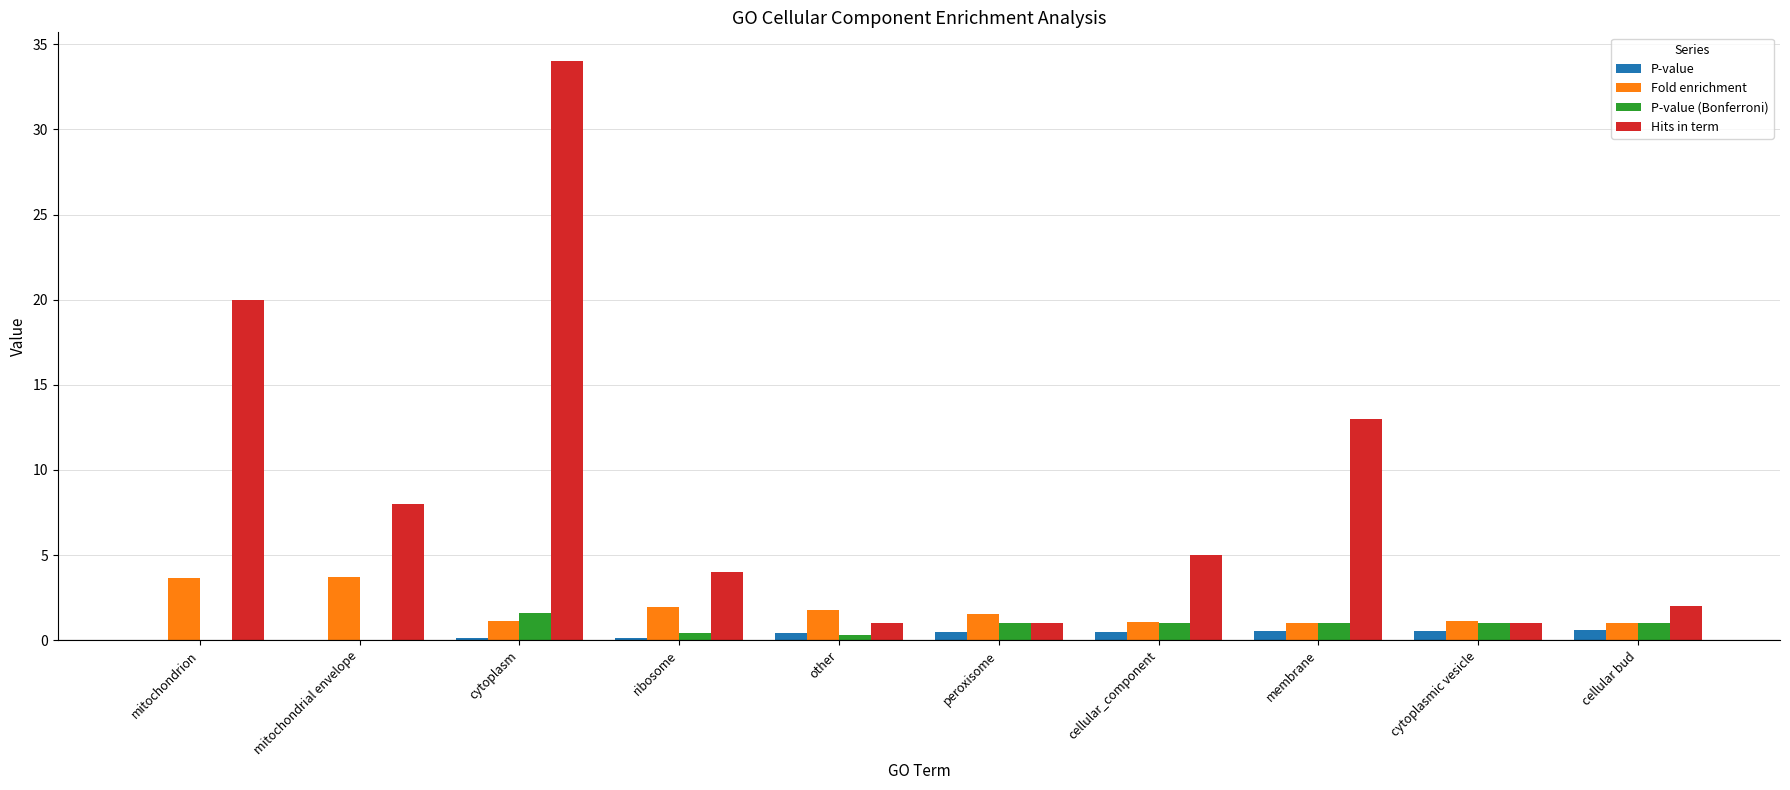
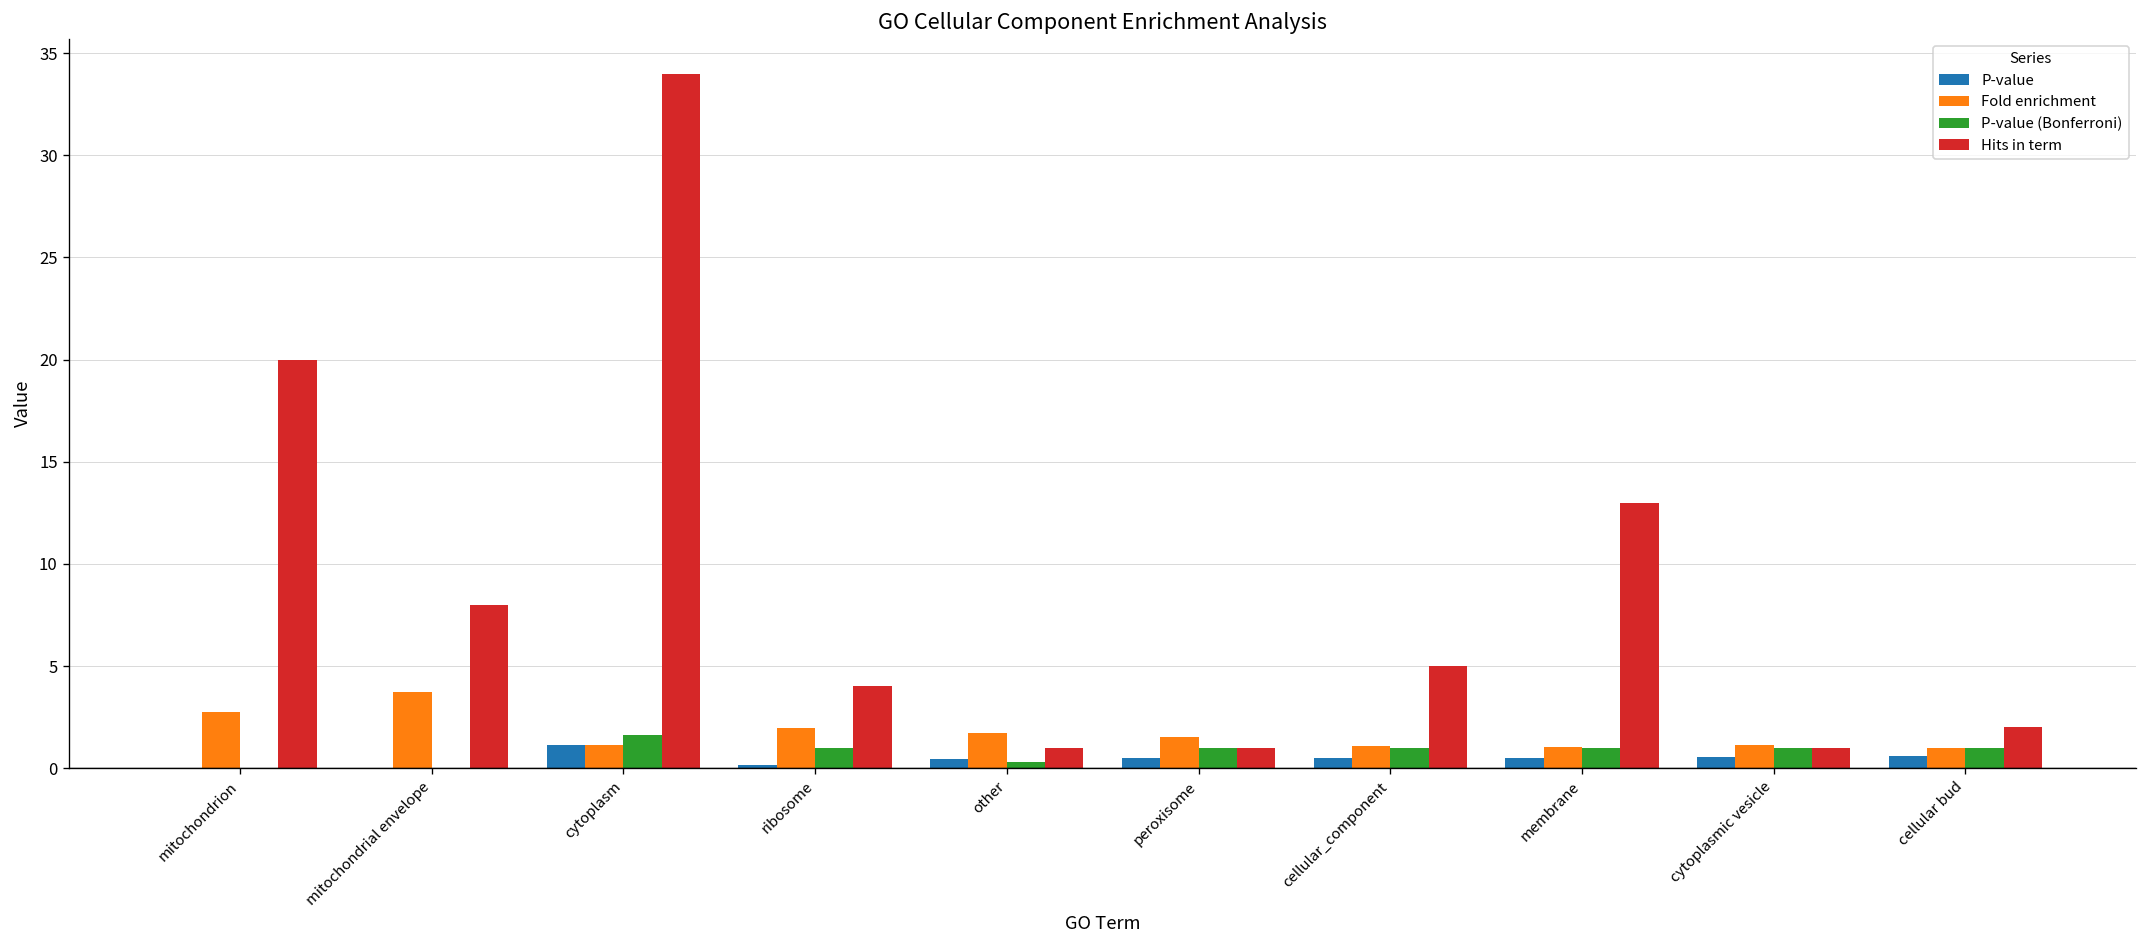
Fold enrichment, mitochondrion: 3.6 -> 2.8
P-value, cytoplasm: 0.1 -> 1.2
P-value (Bonferroni), ribosome: 0.4 -> 1.0
